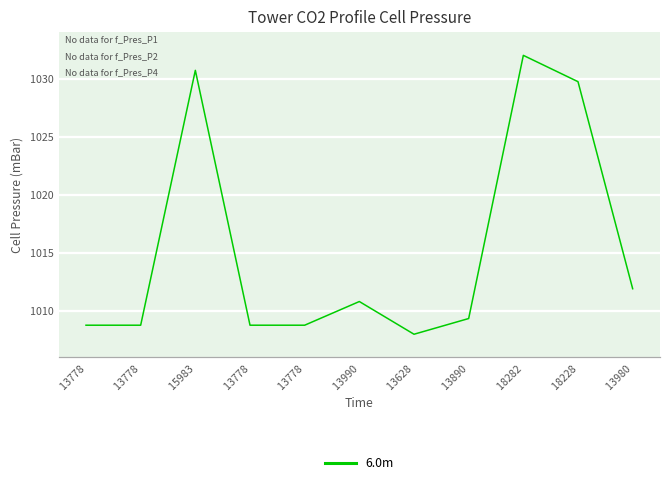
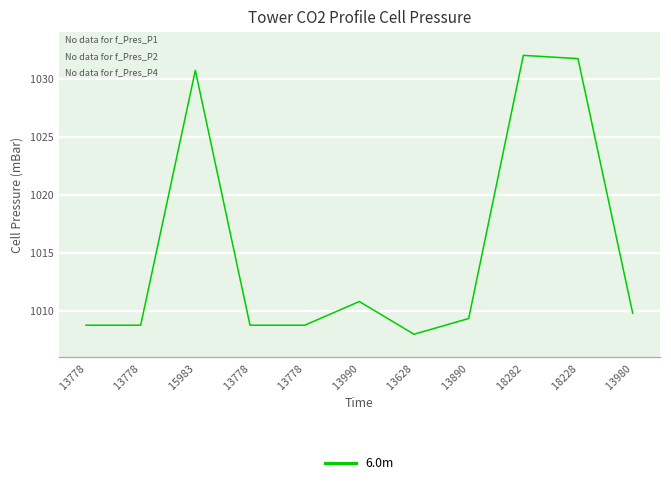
18228: 1029.7 -> 1031.7
13980: 1011.9 -> 1009.8
